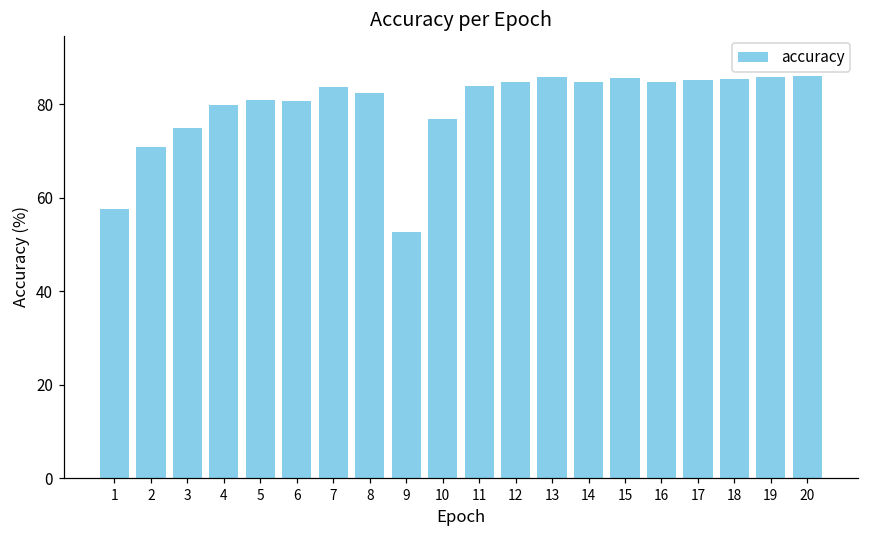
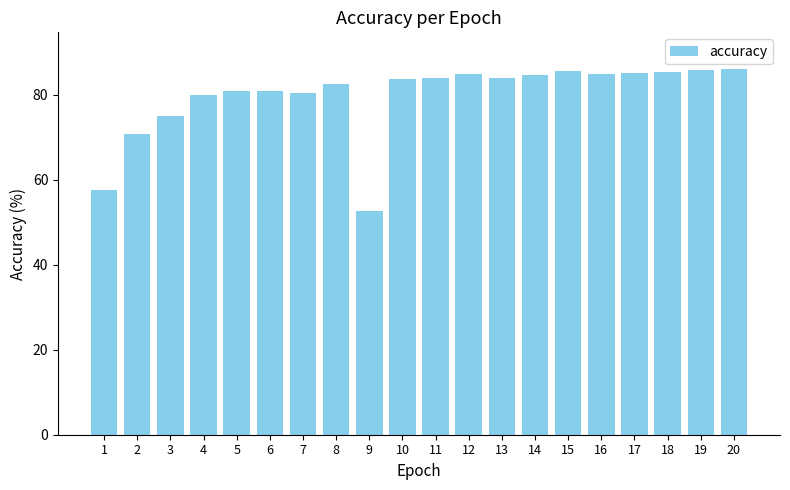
7: 84 -> 80
10: 77 -> 84
13: 86 -> 84
